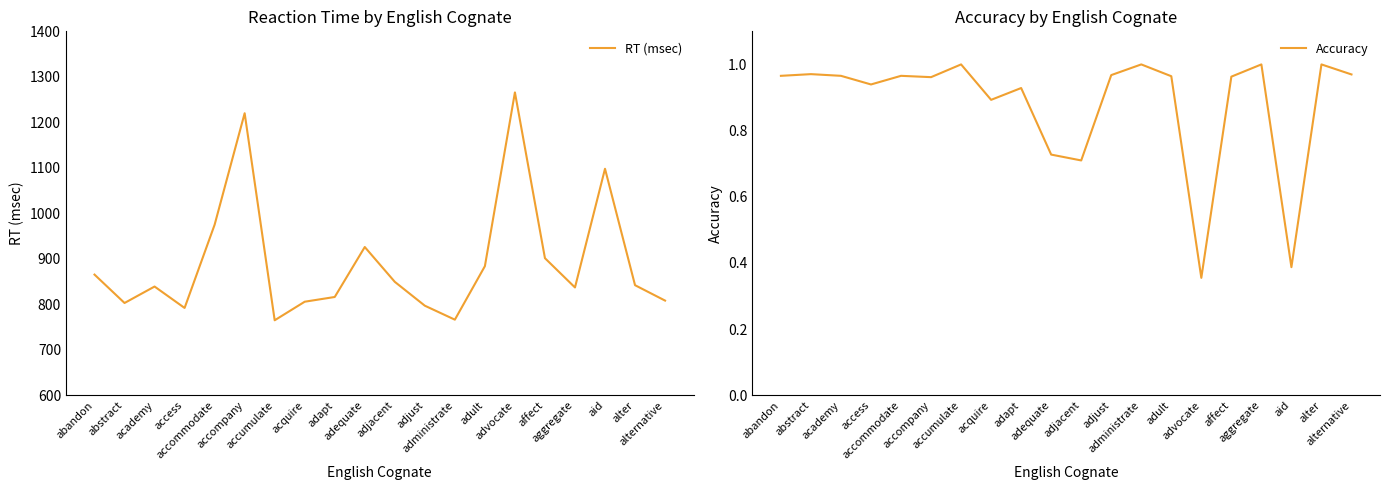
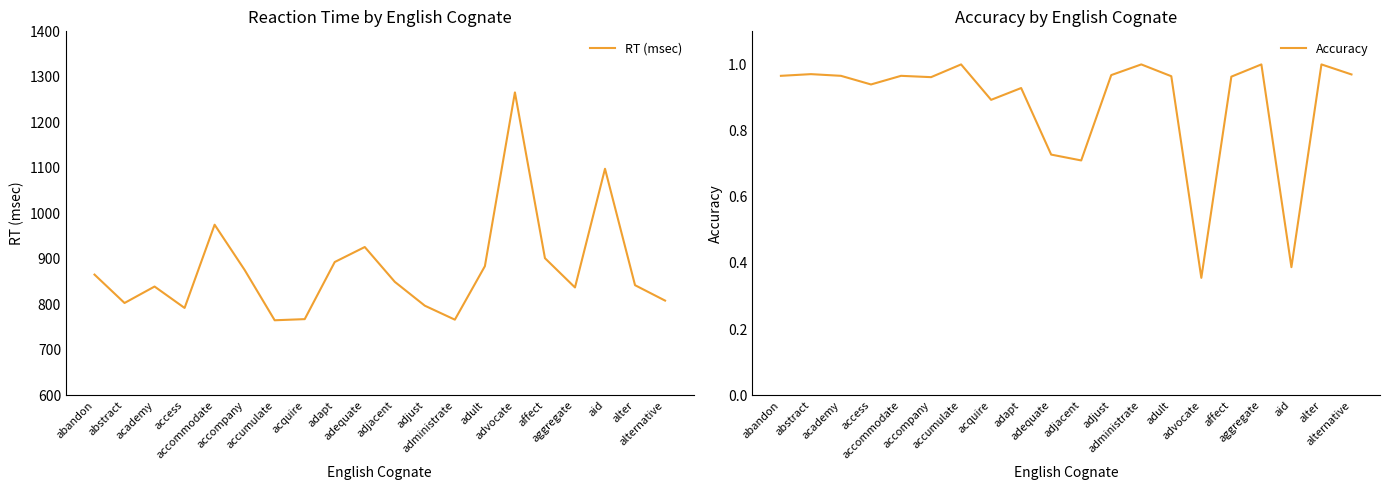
Reaction Time by English Cognate, accompany: 1220 -> 880
Reaction Time by English Cognate, acquire: 810 -> 770
Reaction Time by English Cognate, adapt: 820 -> 890
